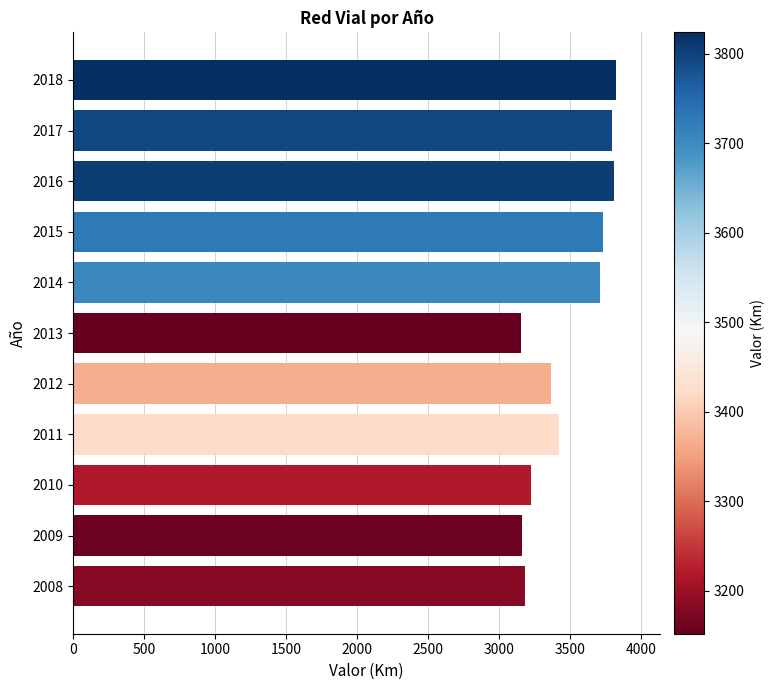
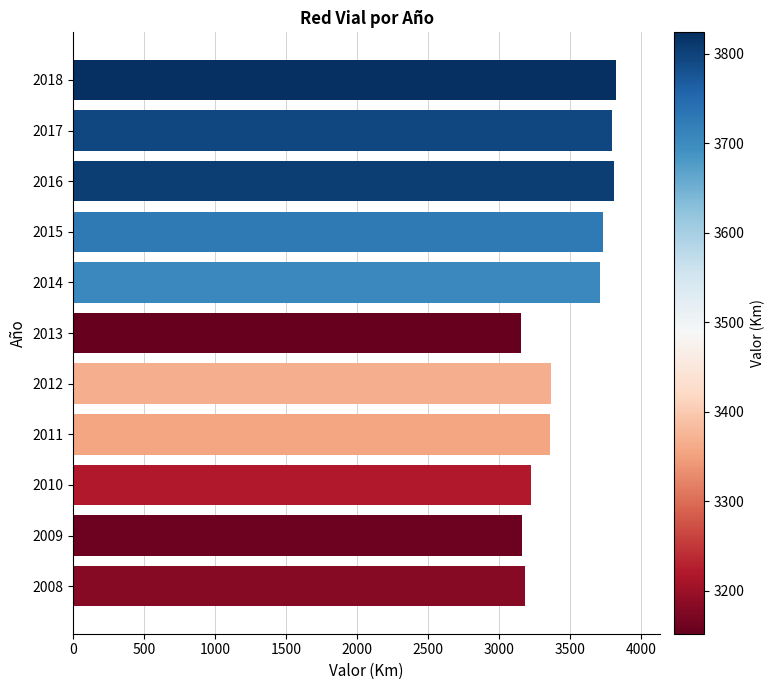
2011: 3420 -> 3350
